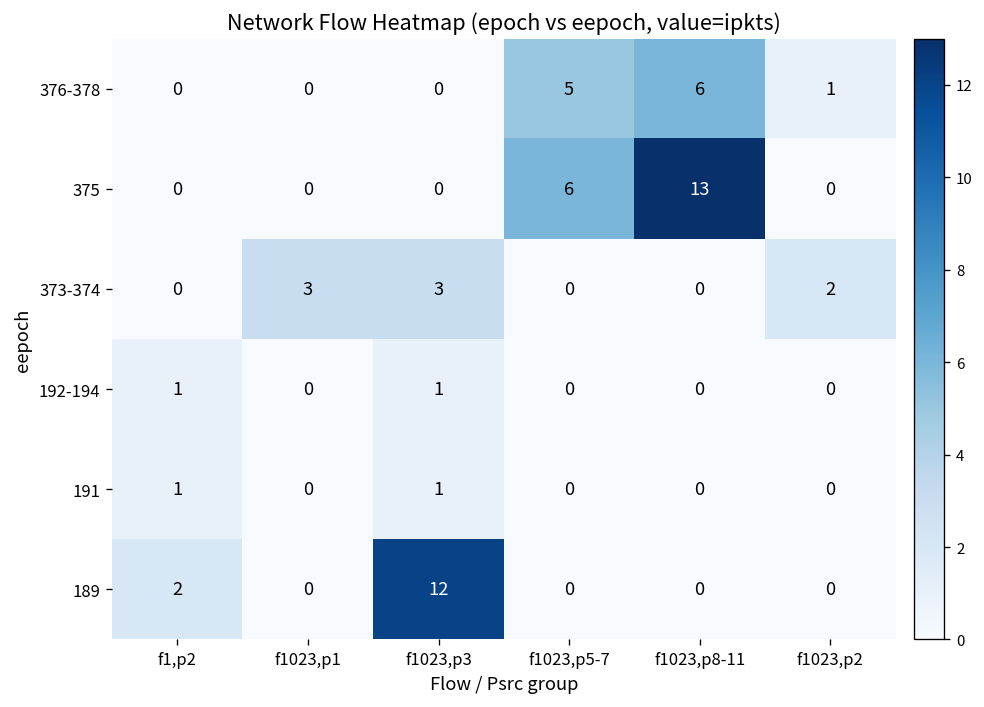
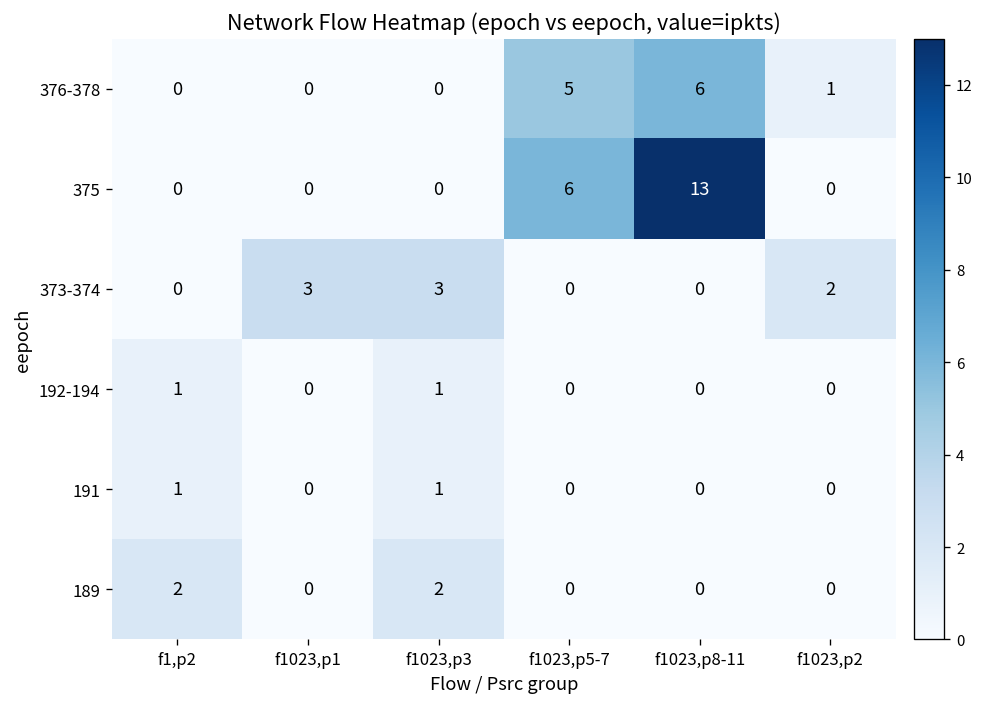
189, f1023,p3: 12 -> 2
